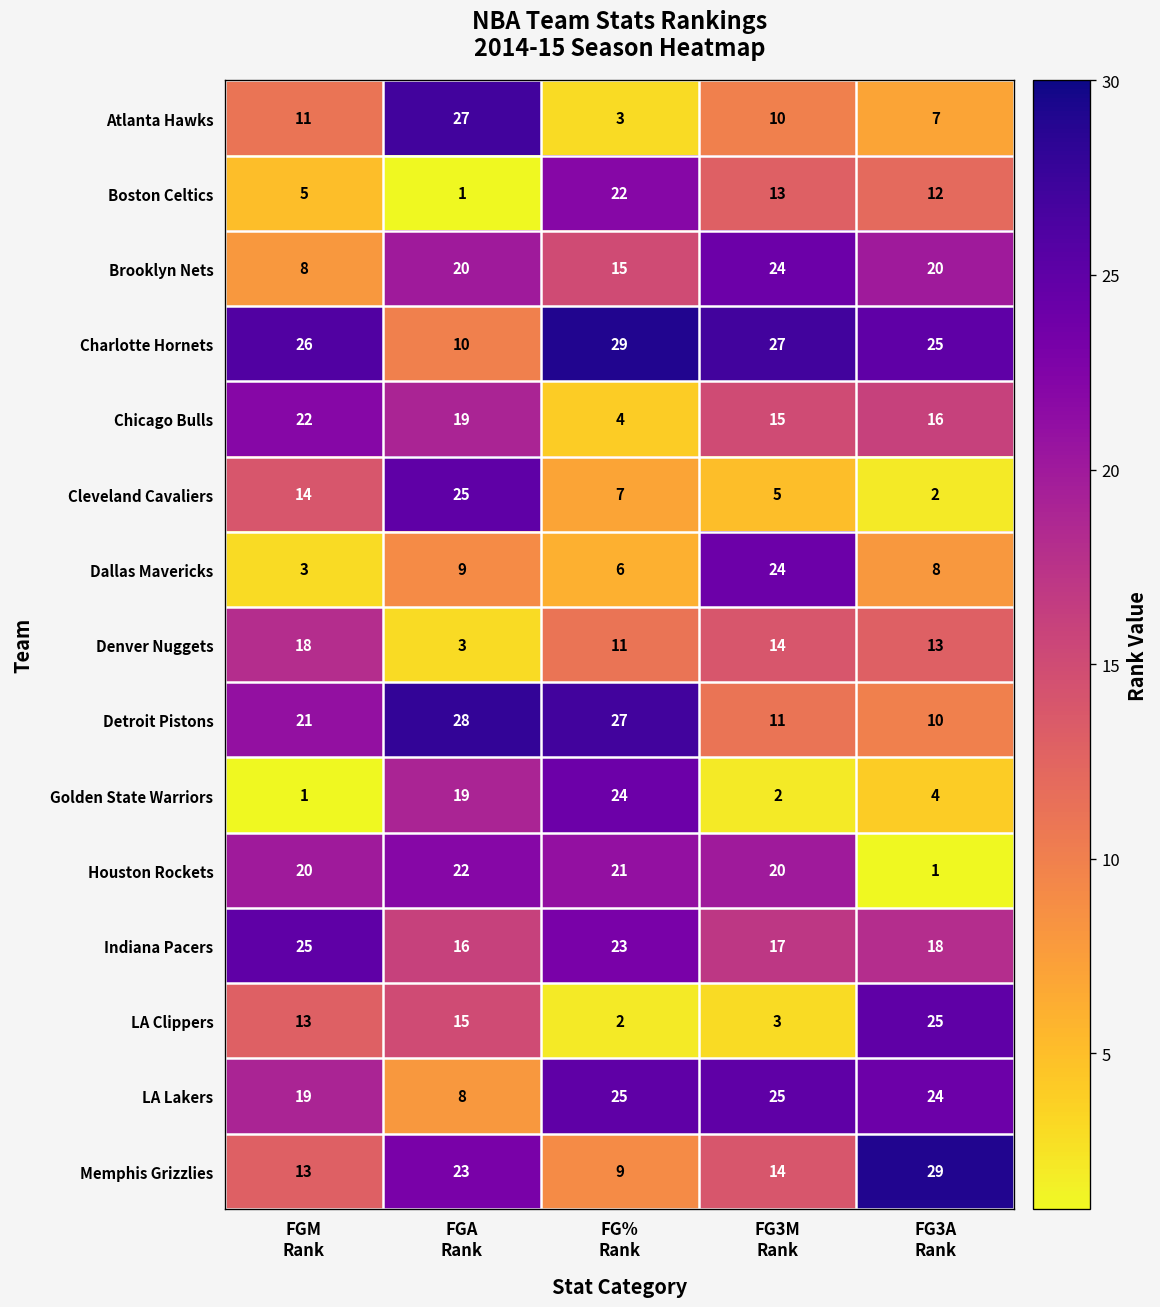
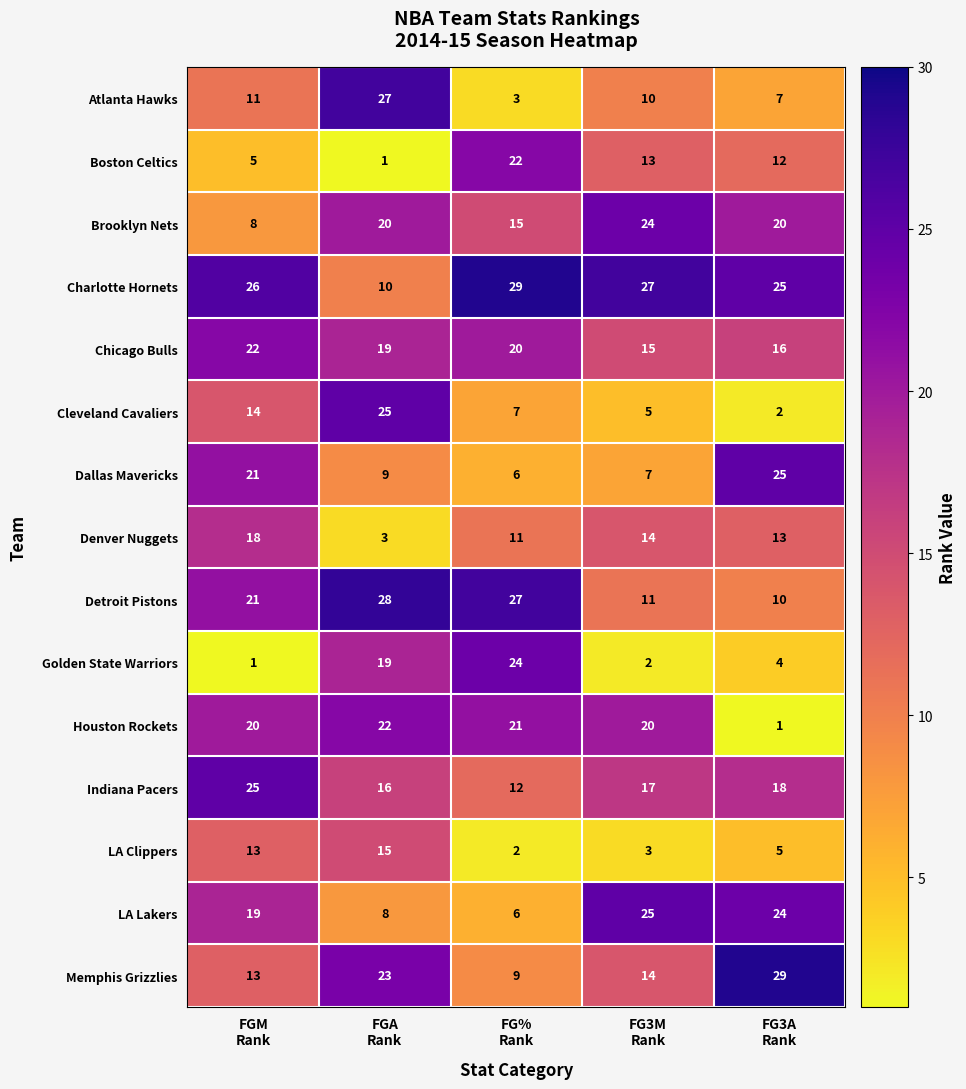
Chicago Bulls, FG% Rank: 4 -> 20
Dallas Mavericks, FGM Rank: 3 -> 21
Dallas Mavericks, FG3M Rank: 24 -> 7
Dallas Mavericks, FG3A Rank: 8 -> 25
Indiana Pacers, FG% Rank: 23 -> 12
LA Clippers, FG3A Rank: 25 -> 5
LA Lakers, FG% Rank: 25 -> 6
